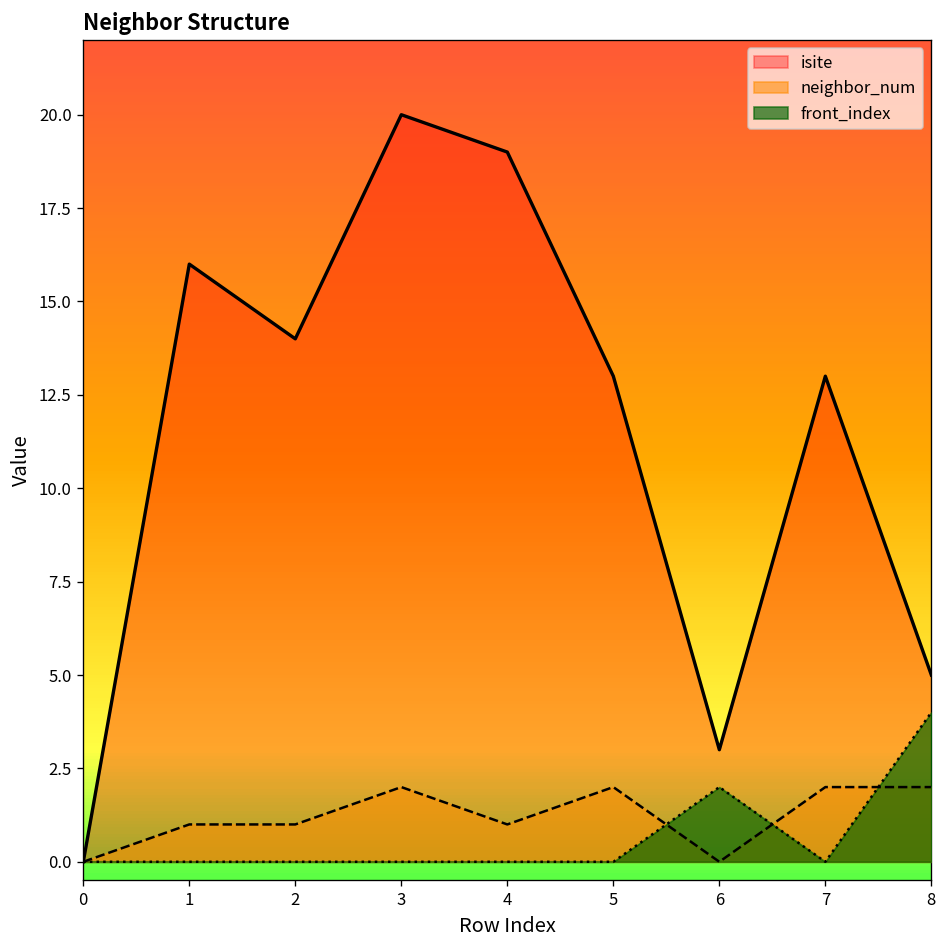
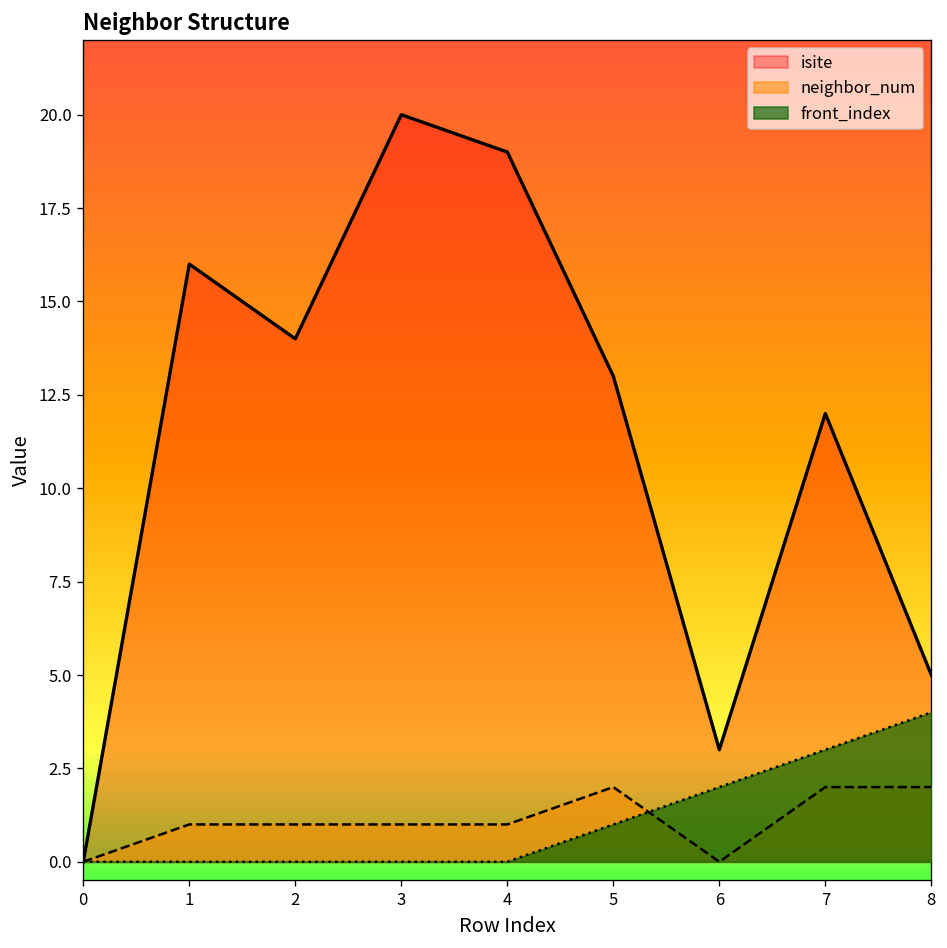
neighbor_num, 3: 2 -> 1
front_index, 5: 0 -> 1
isite, 7: 13 -> 12
front_index, 7: 0 -> 3
